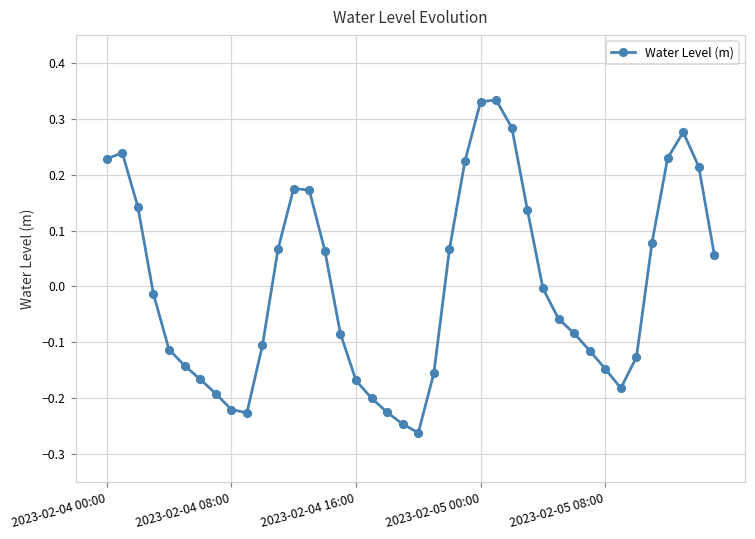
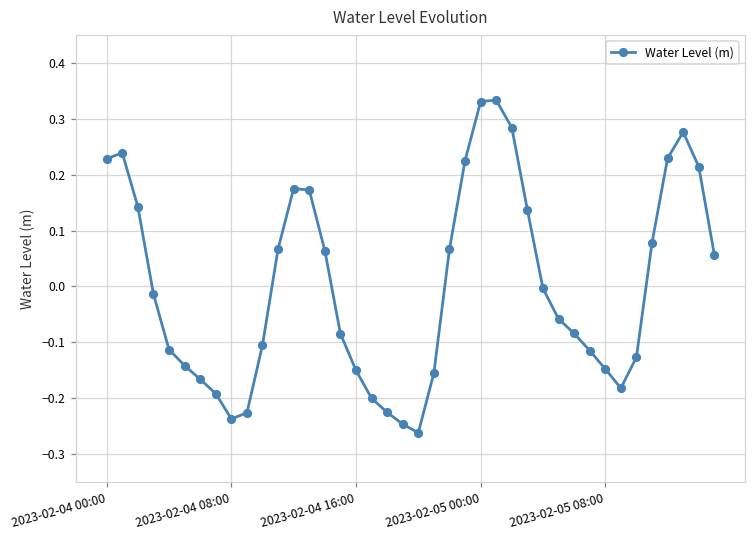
2023-02-04 08:00: -0.22 -> -0.24
2023-02-04 16:00: -0.17 -> -0.15
